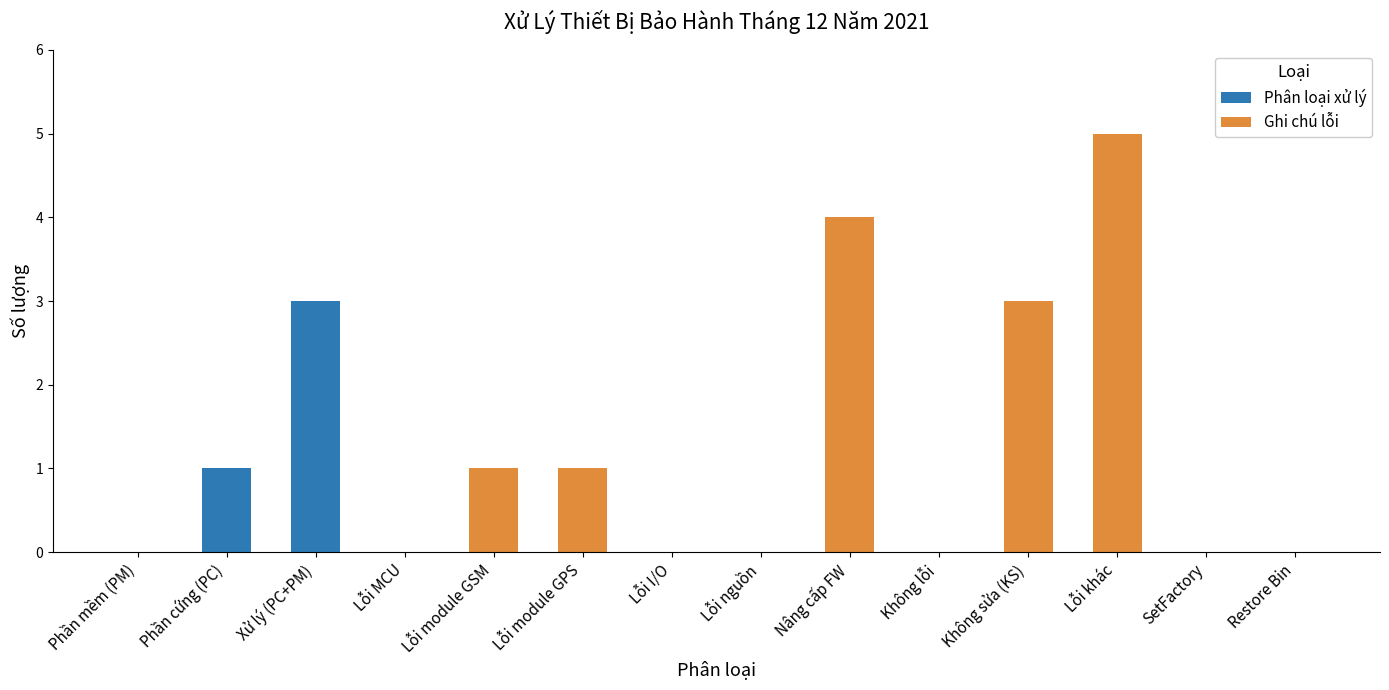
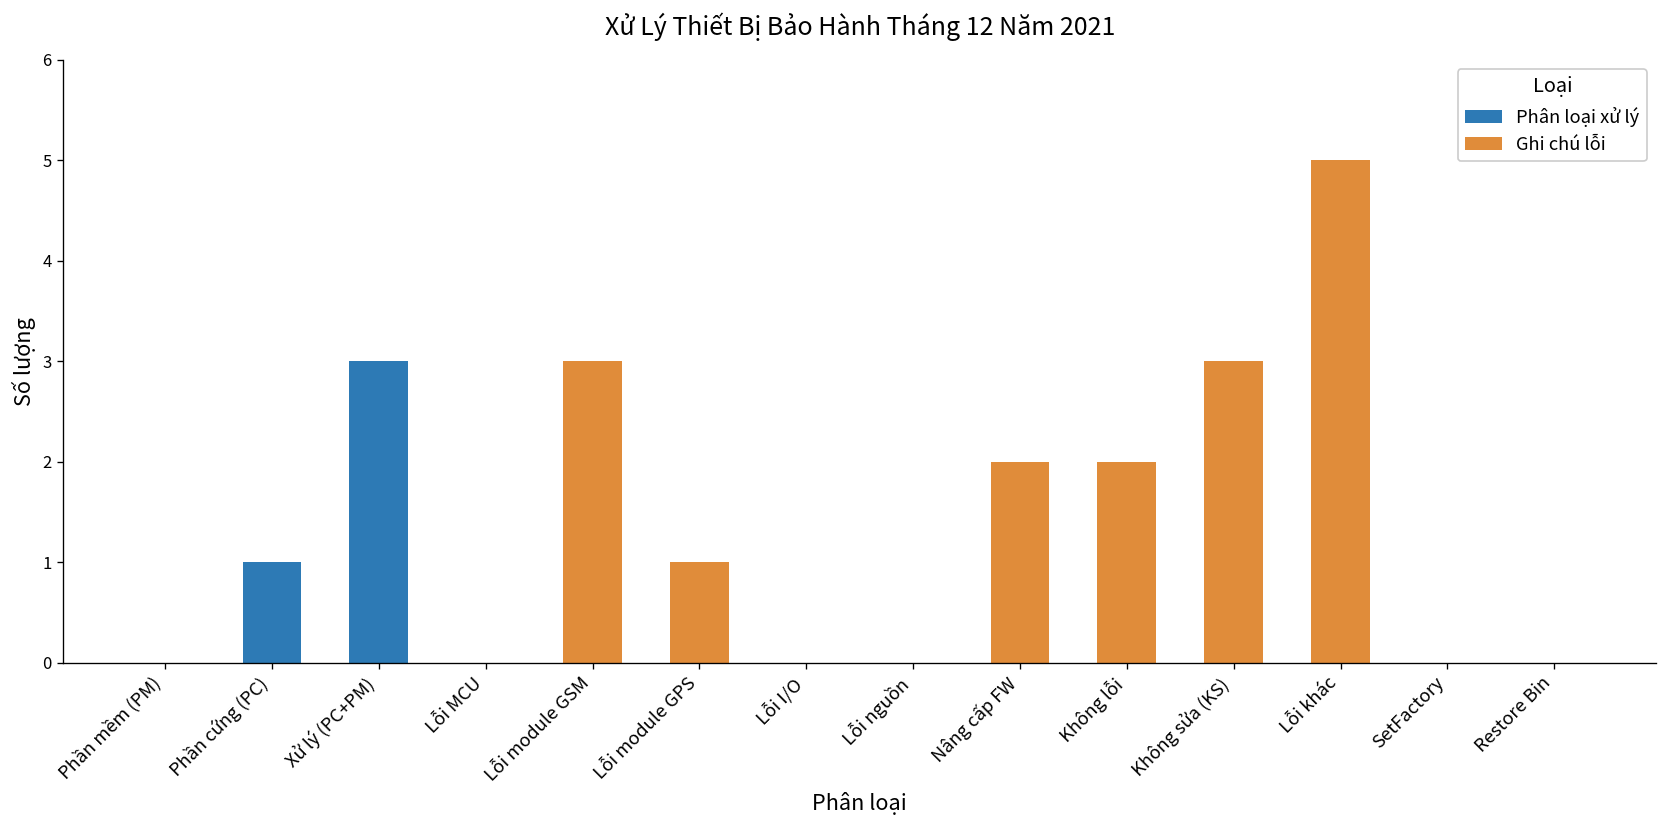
Ghi chú lỗi, Lỗi module GSM: 1 -> 3
Ghi chú lỗi, Nâng cấp FW: 4 -> 2
Ghi chú lỗi, Không lỗi: 0 -> 2
